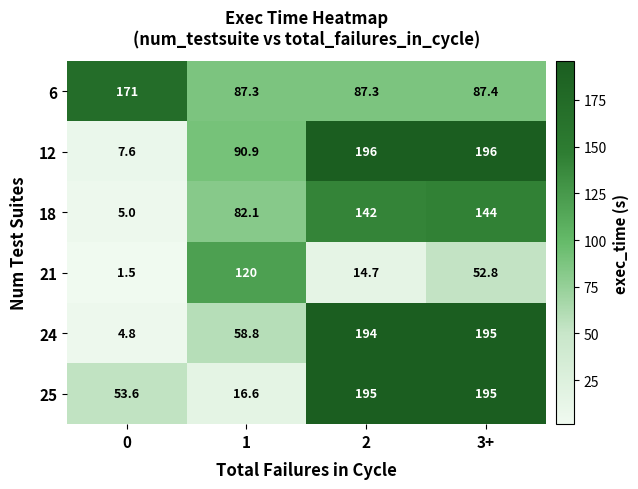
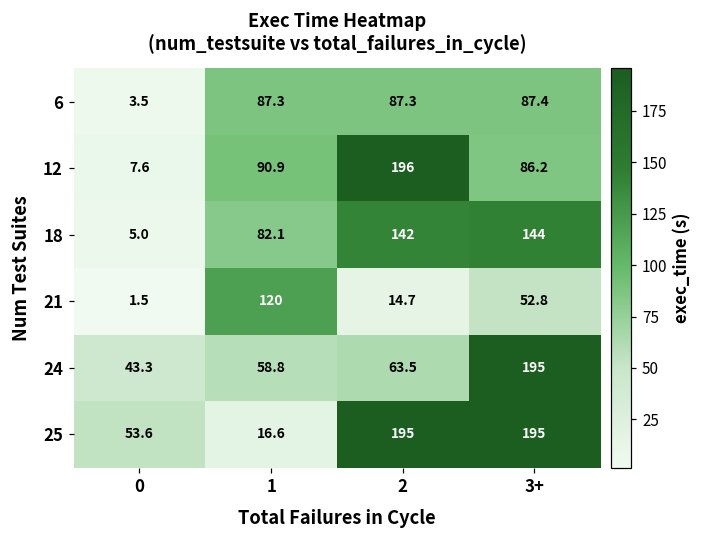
6, 0: 171 -> 3.5
12, 3+: 196 -> 86.2
24, 0: 4.8 -> 43.3
24, 2: 194 -> 63.5
